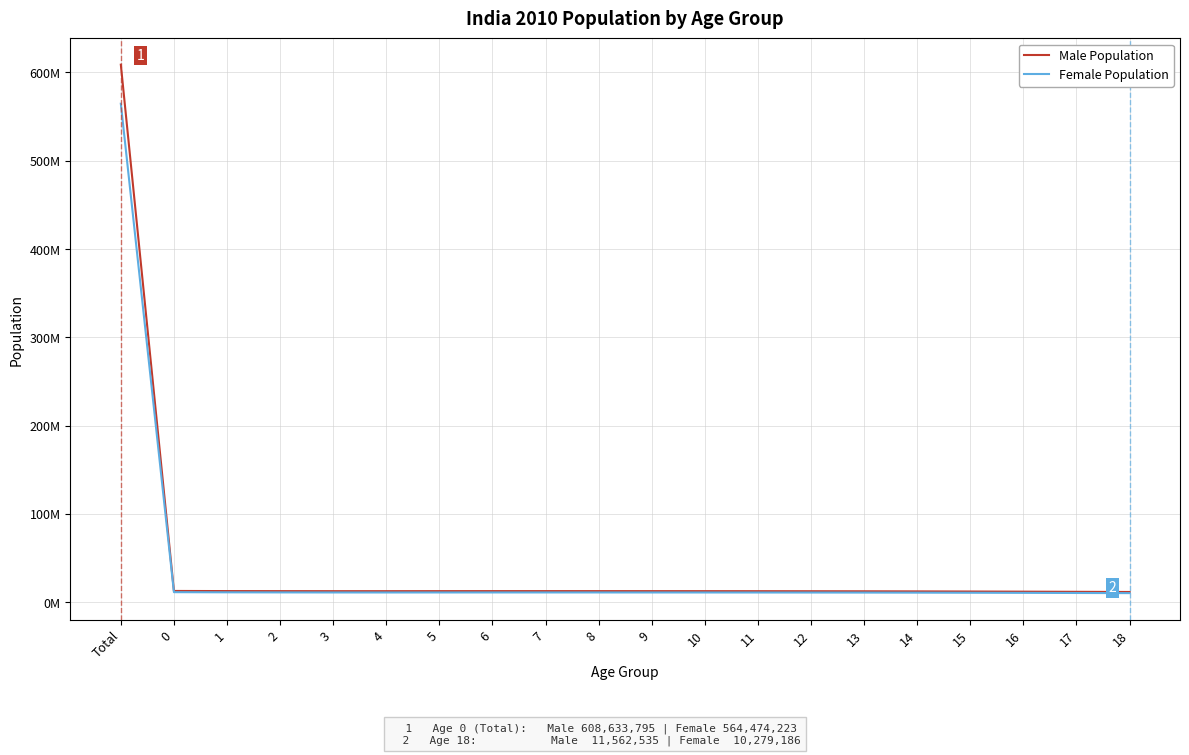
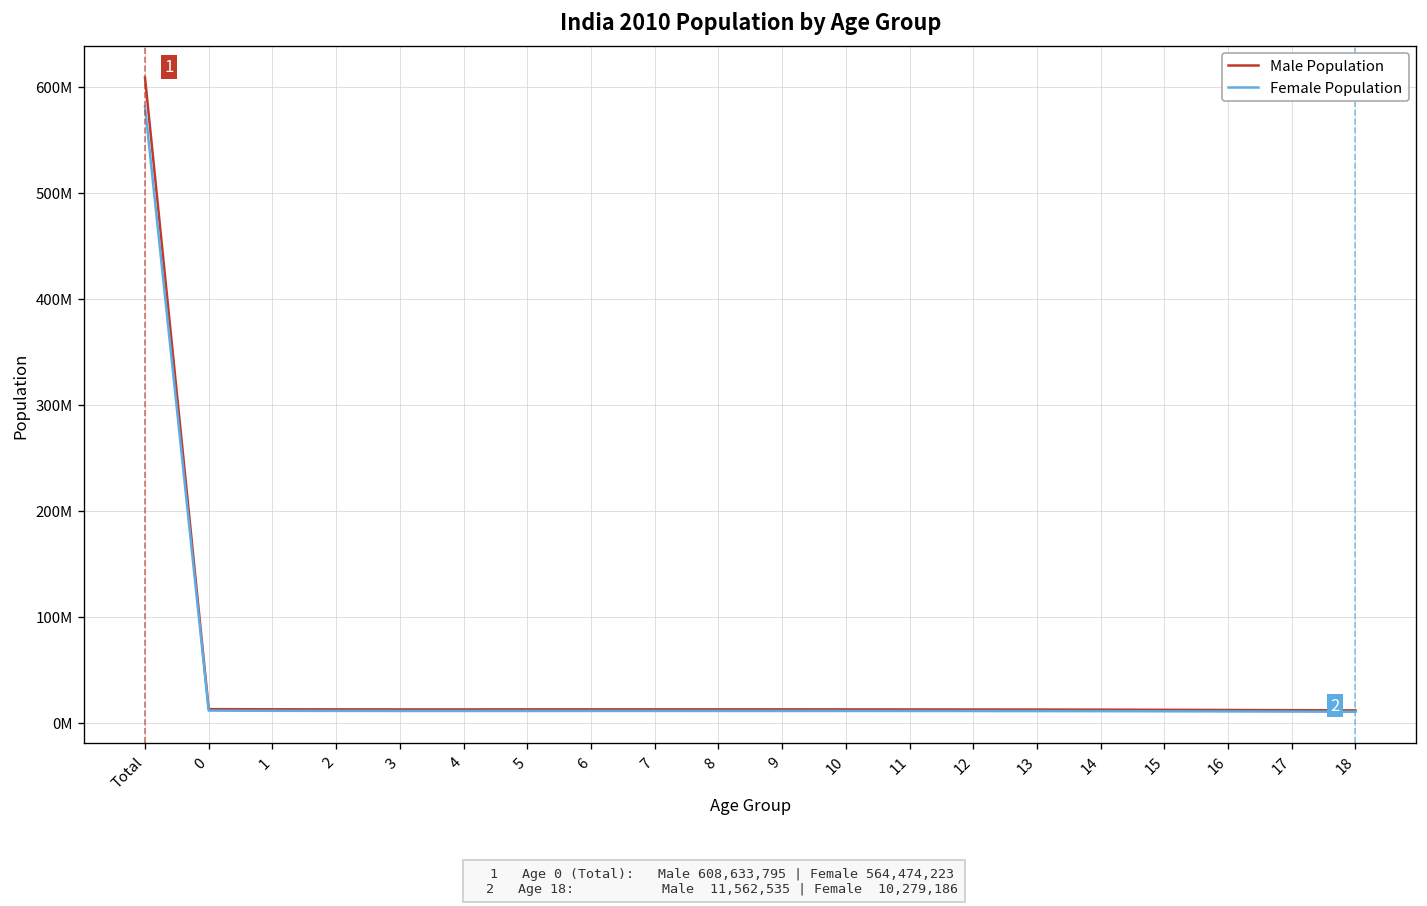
Female Population, Total: 560000000 -> 580000000
